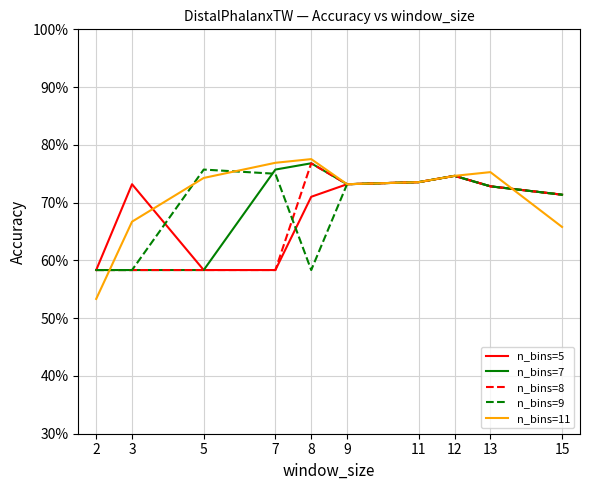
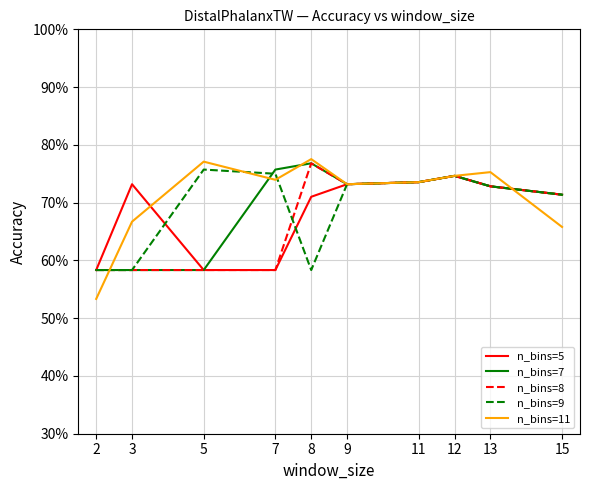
n_bins=11, 5: 74% -> 77%
n_bins=11, 7: 77% -> 74%
